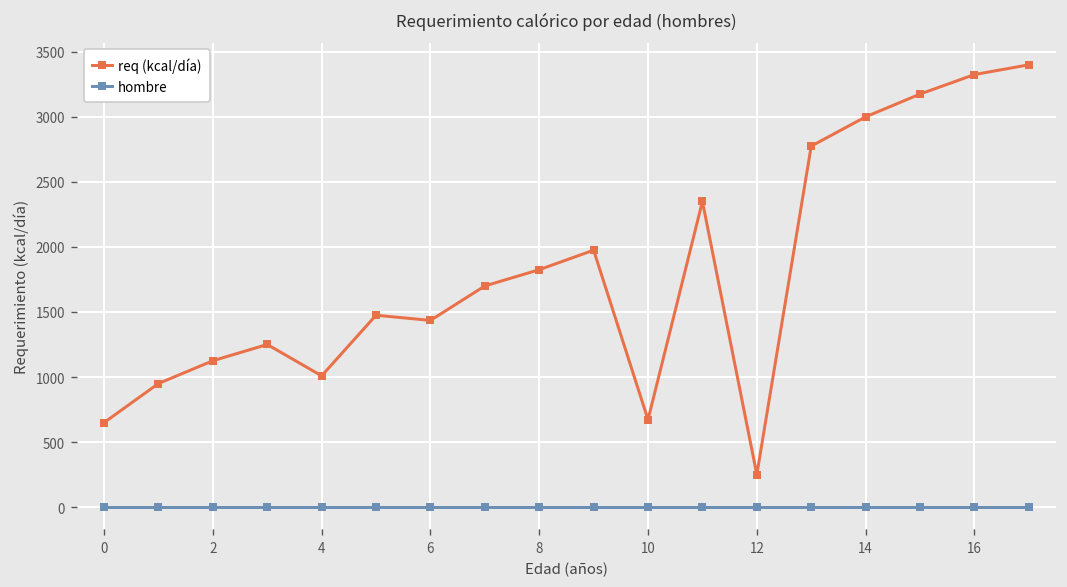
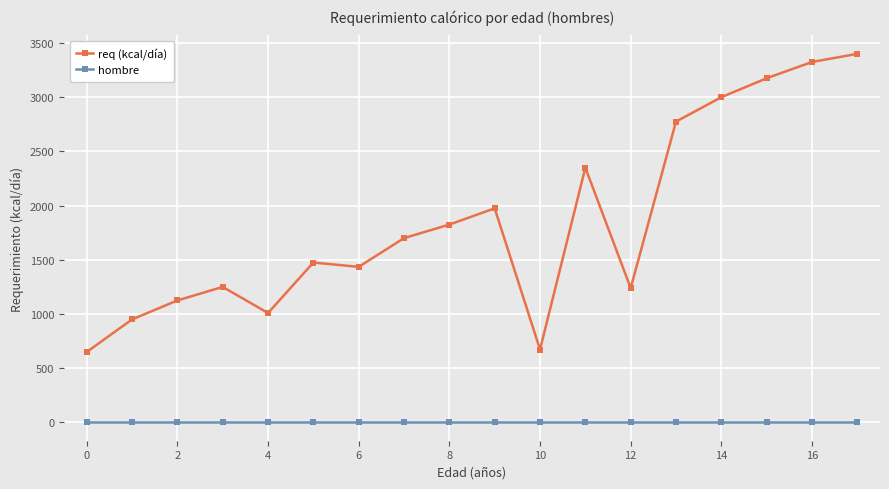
req (kcal/día), 12: 250 -> 1240
